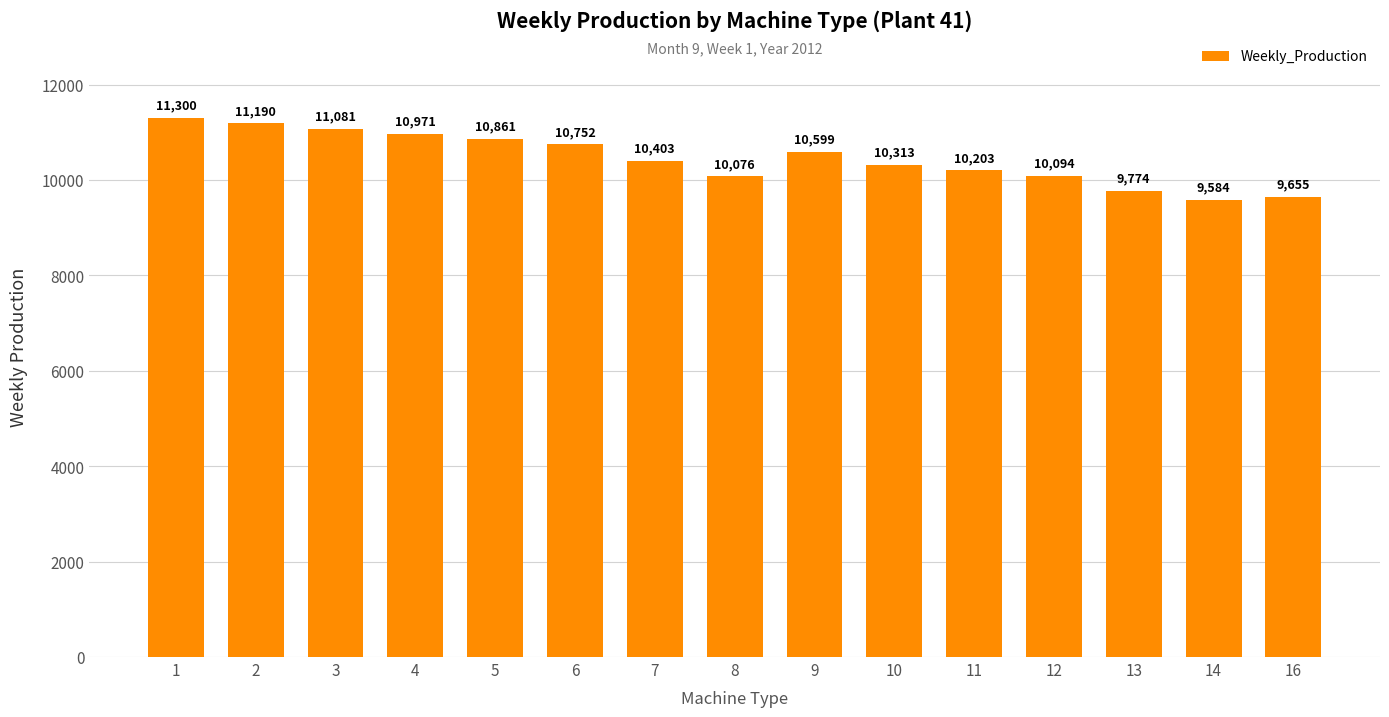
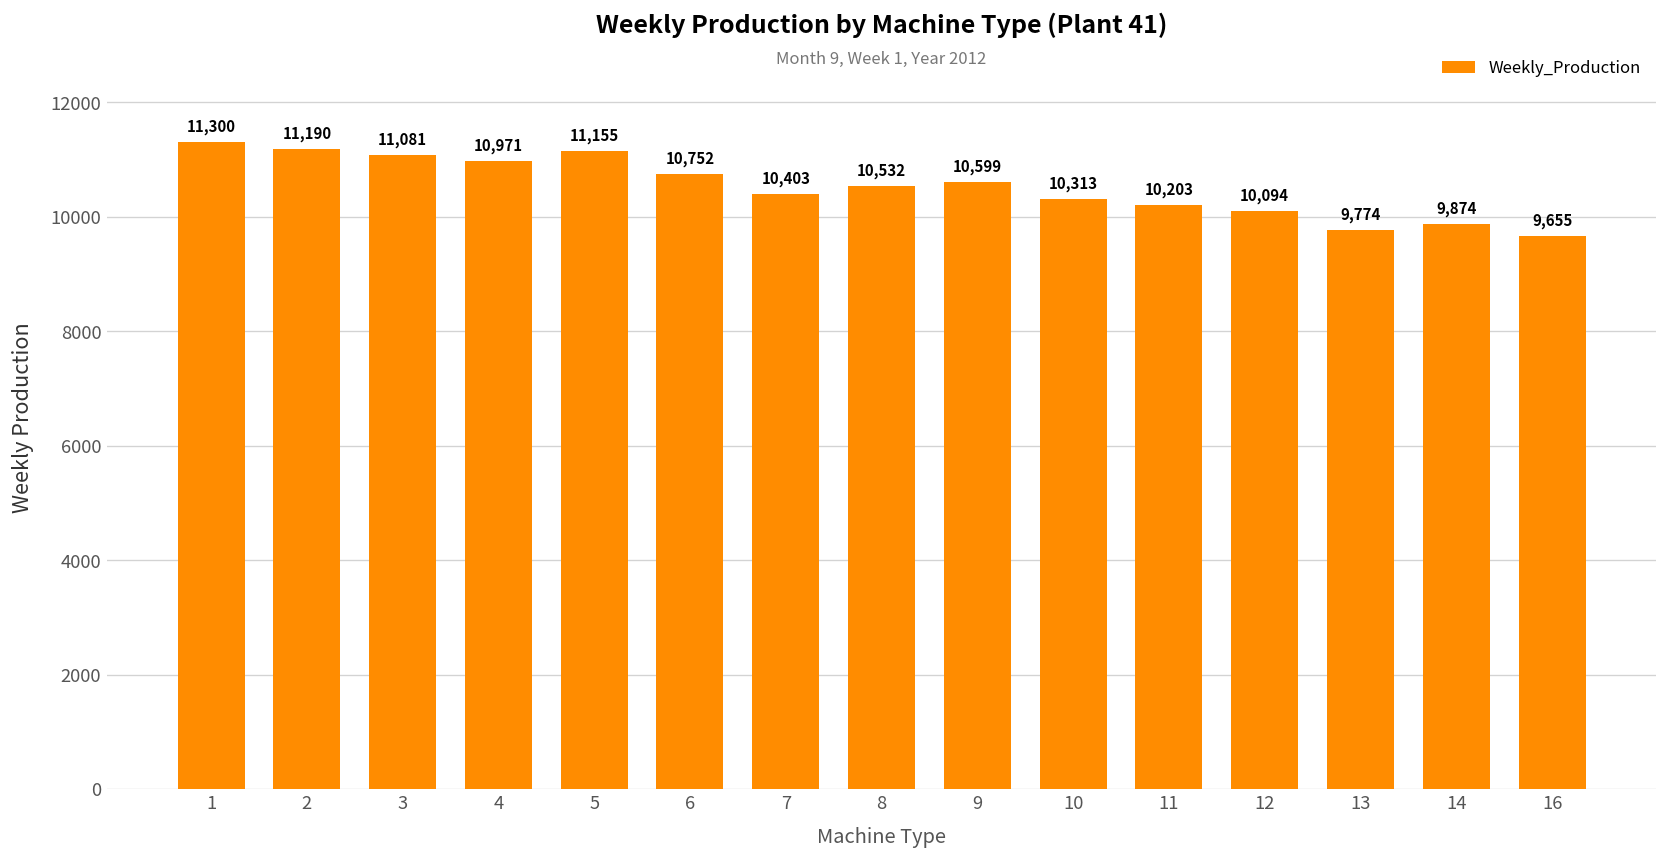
5: 10,861 -> 11,155
8: 10,076 -> 10,532
14: 9,584 -> 9,874
